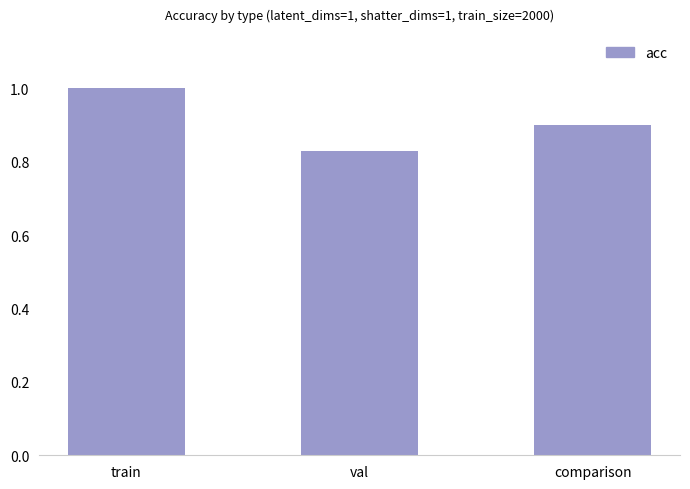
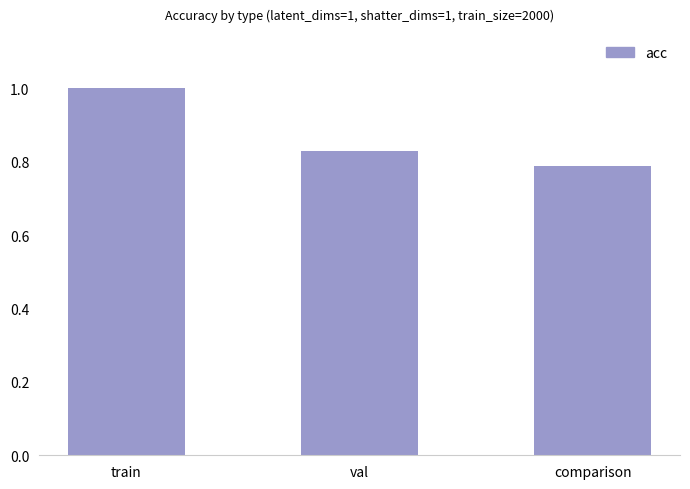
comparison: 0.90 -> 0.79
